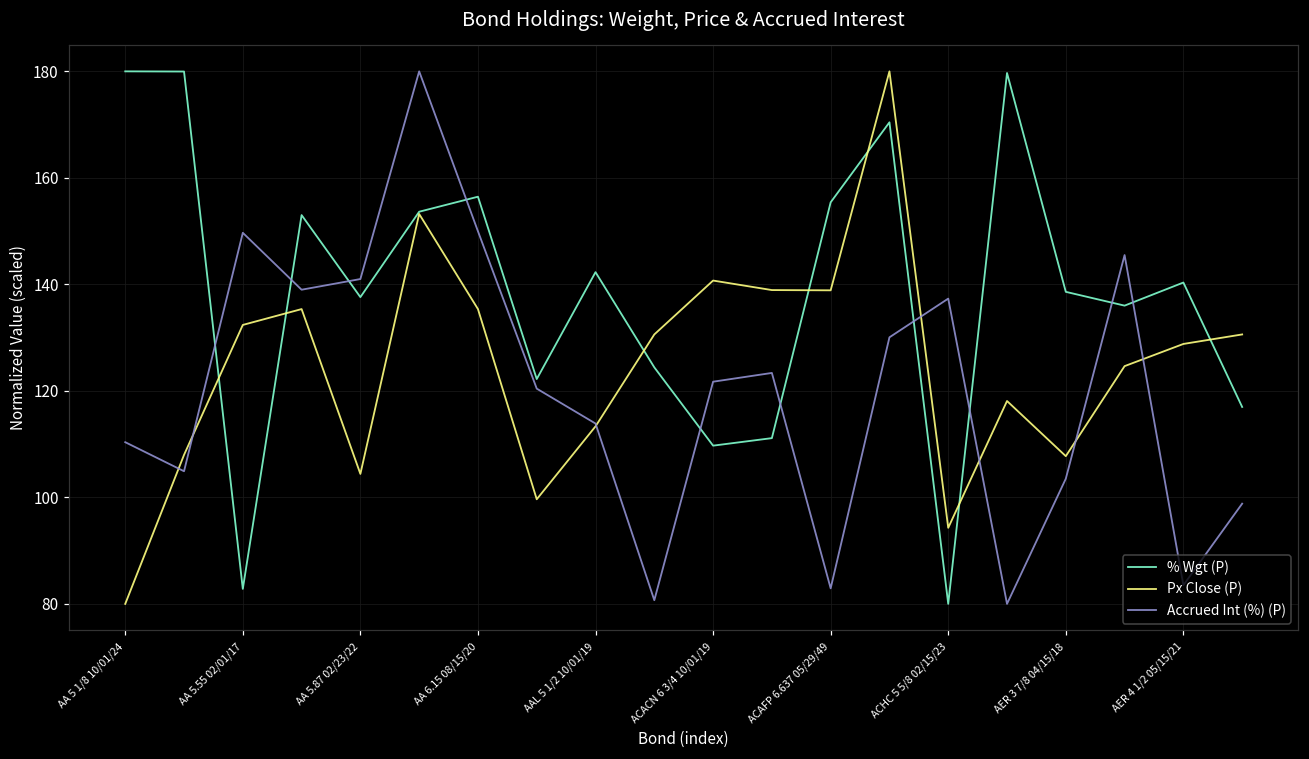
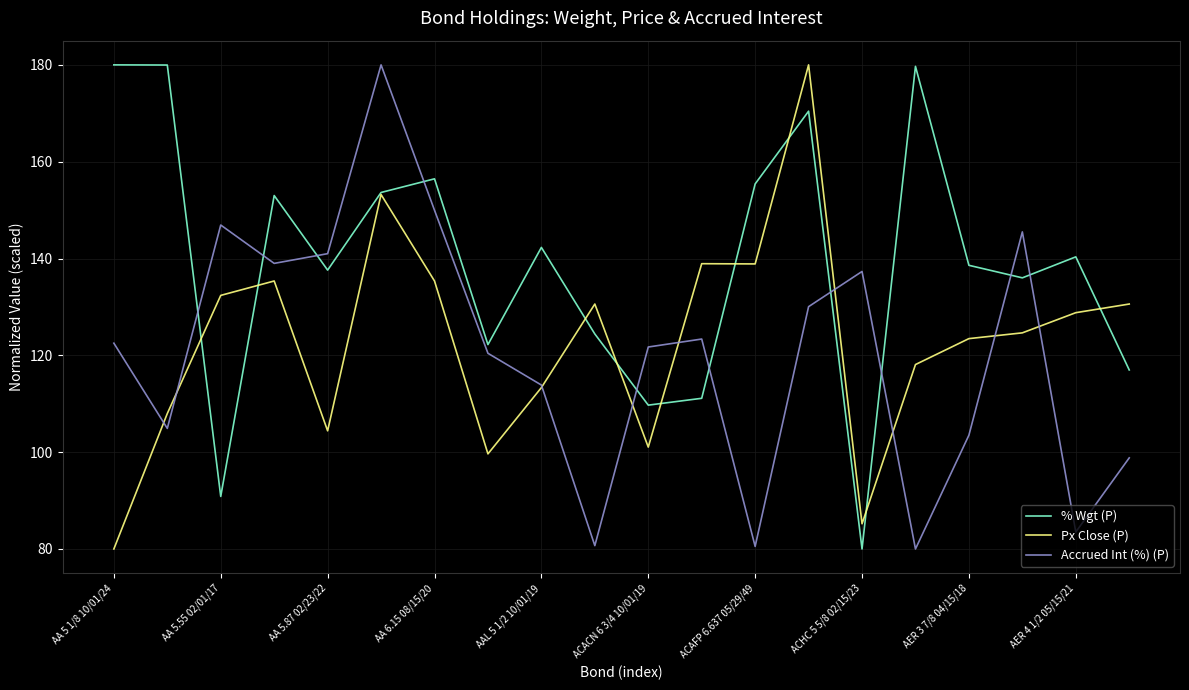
Accrued Int (%) (P), AA 5 1/8 10/01/24: 110 -> 123
% Wgt (P), AA 5.55 02/01/17: 83 -> 91
Accrued Int (%) (P), AA 5.55 02/01/17: 150 -> 147
Px Close (P), ACACN 6 3/4 10/01/19: 141 -> 101
Accrued Int (%) (P), ACAFP 6.637 05/29/49: 83 -> 81
Px Close (P), ACHC 5 5/8 02/15/23: 94 -> 85
Px Close (P), AER 3 7/8 04/15/18: 108 -> 123
